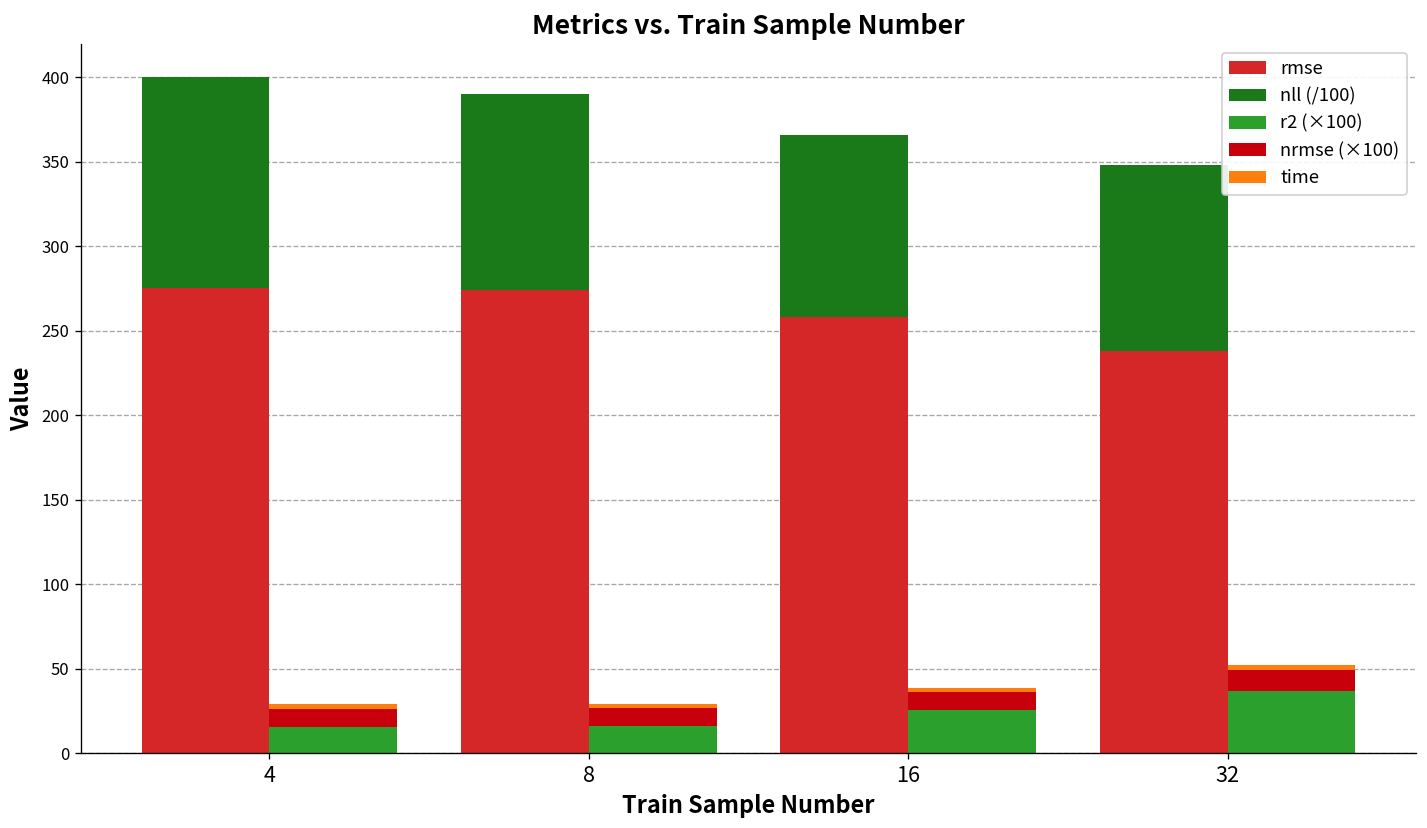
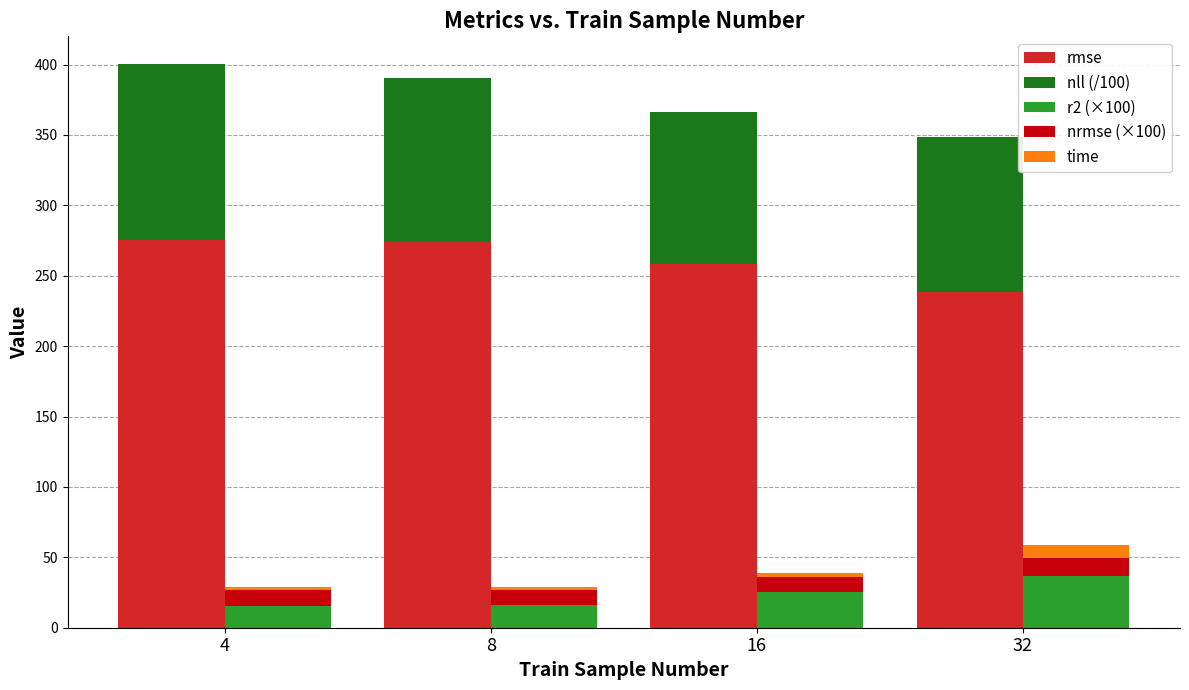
time, 32: 3 -> 10
